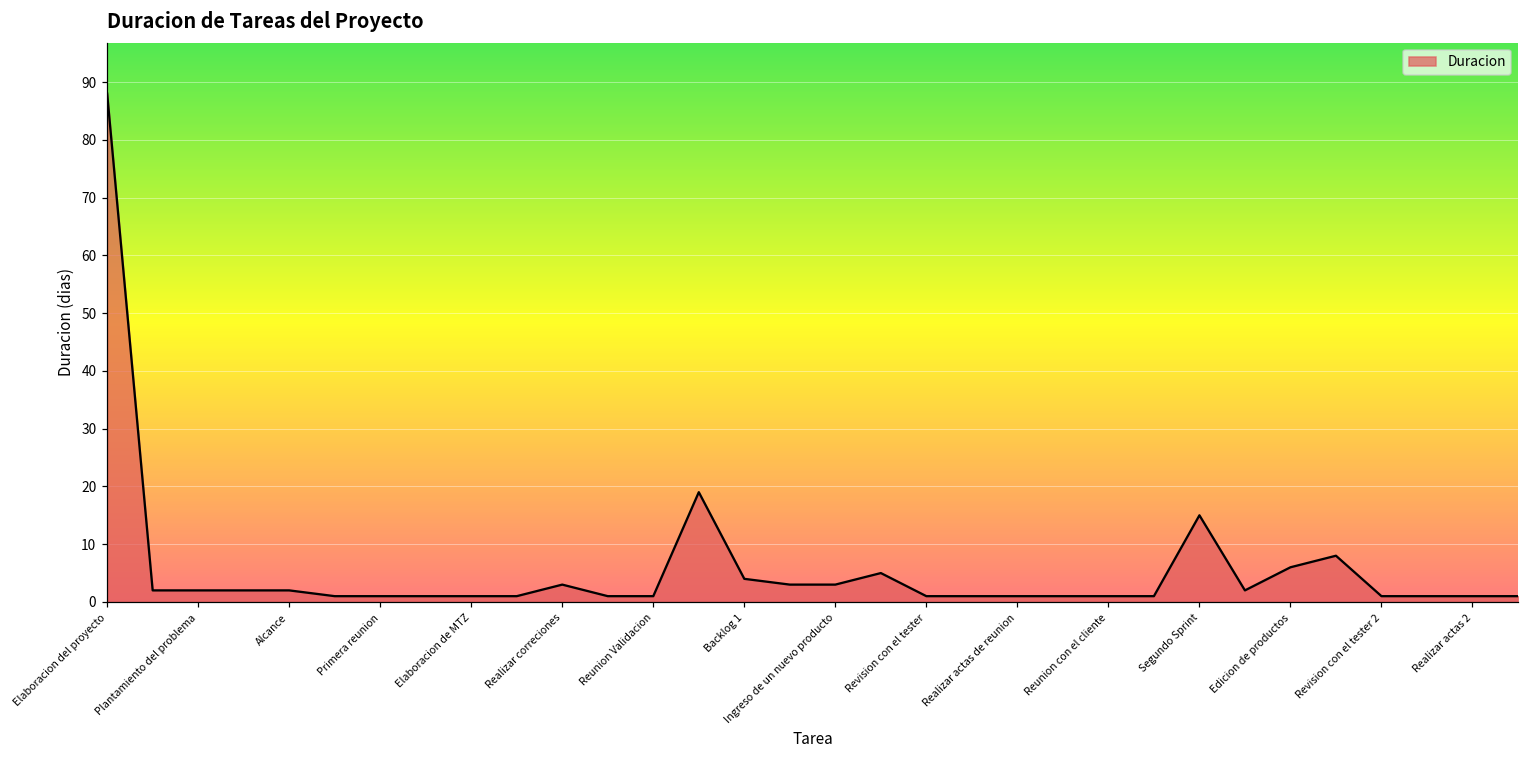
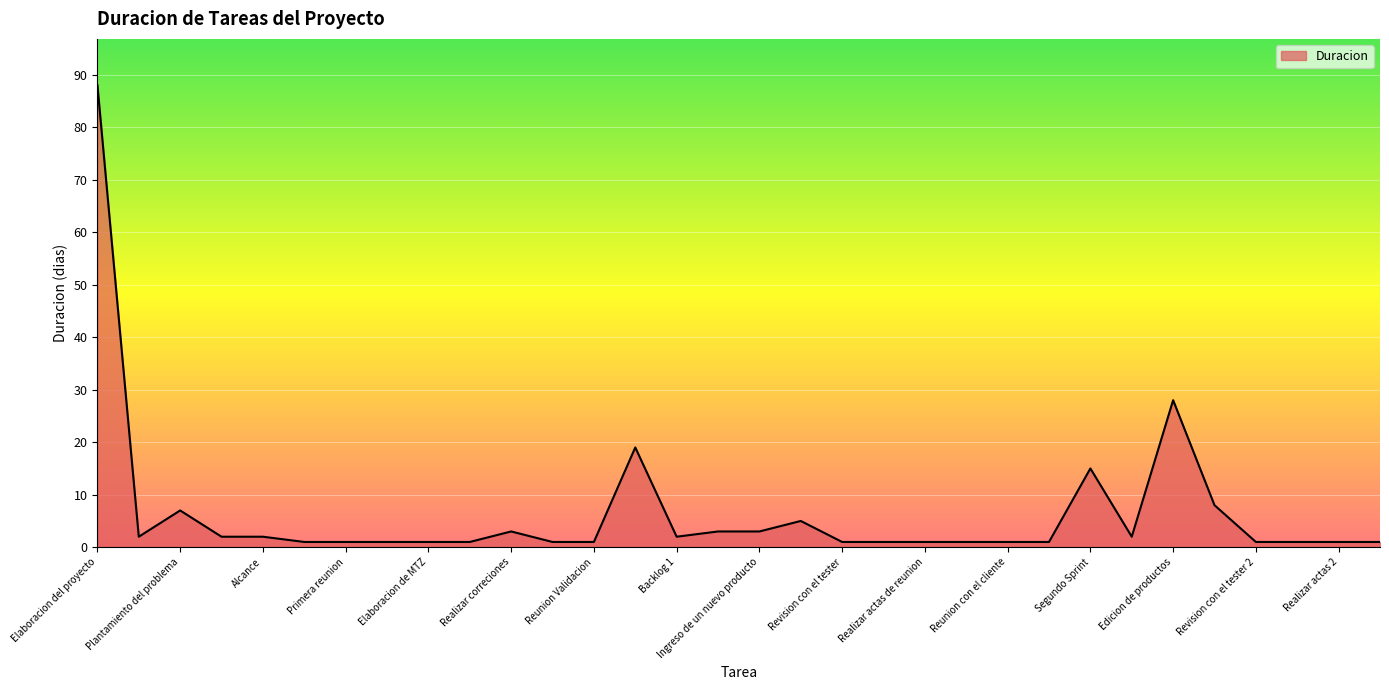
Plantamiento del problema: 2 -> 7
Backlog 1: 4 -> 2
Edicion de productos: 6 -> 28
